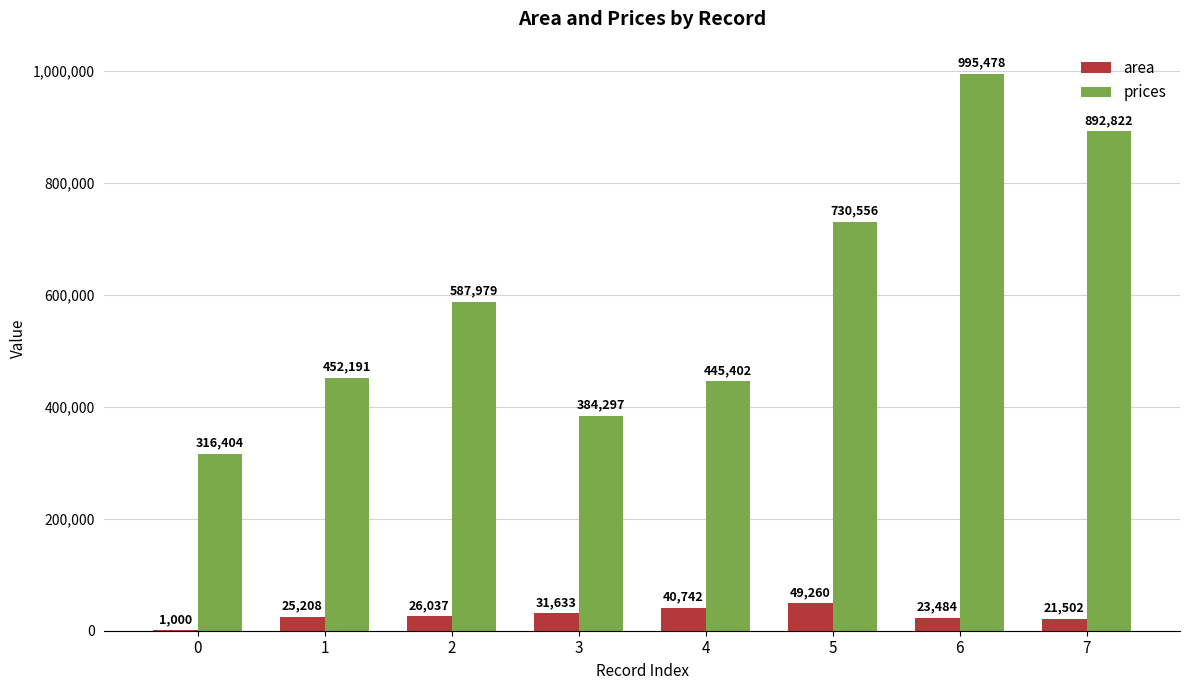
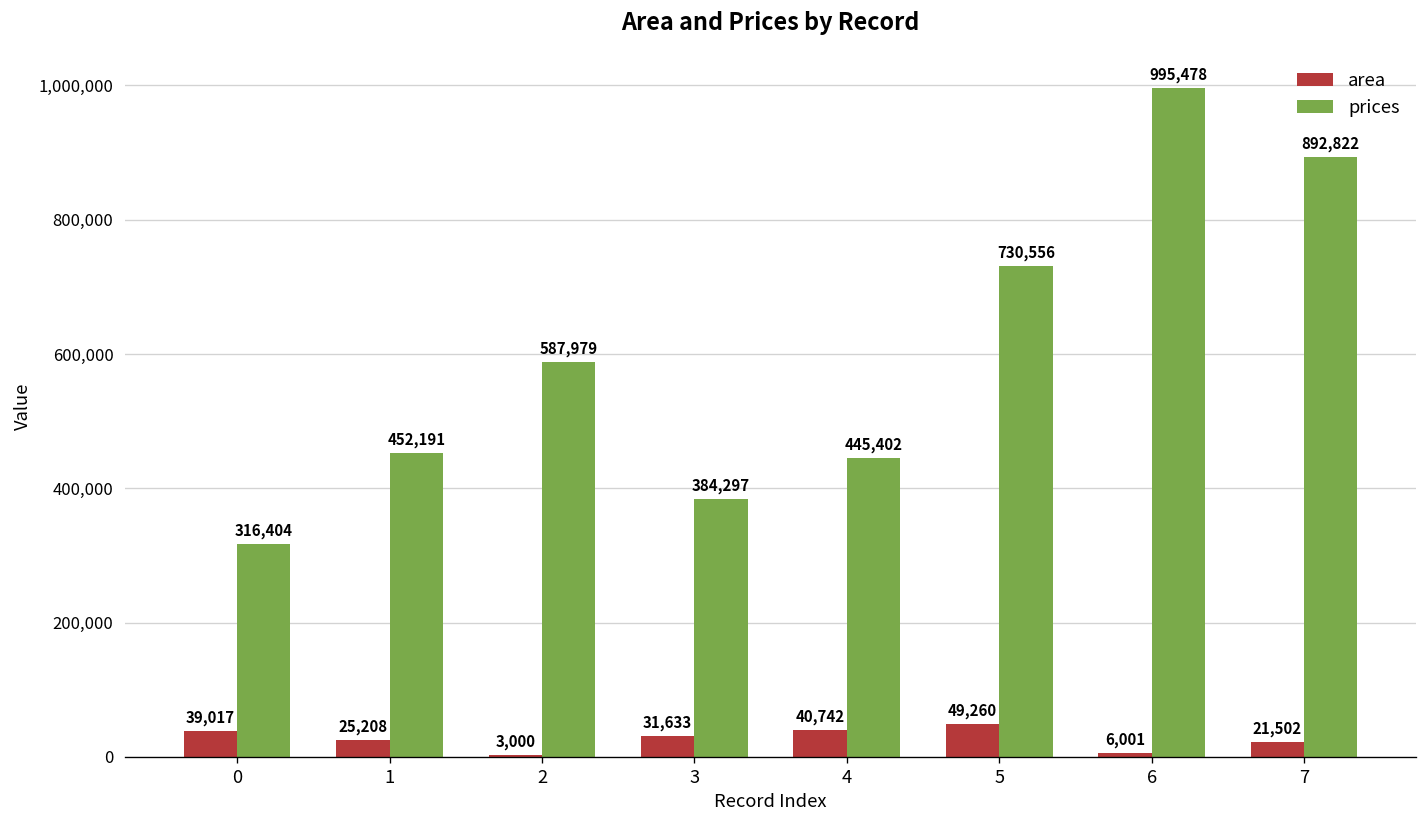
area, 0: 1,000 -> 39,017
area, 2: 26,037 -> 3,000
area, 6: 23,484 -> 6,001
